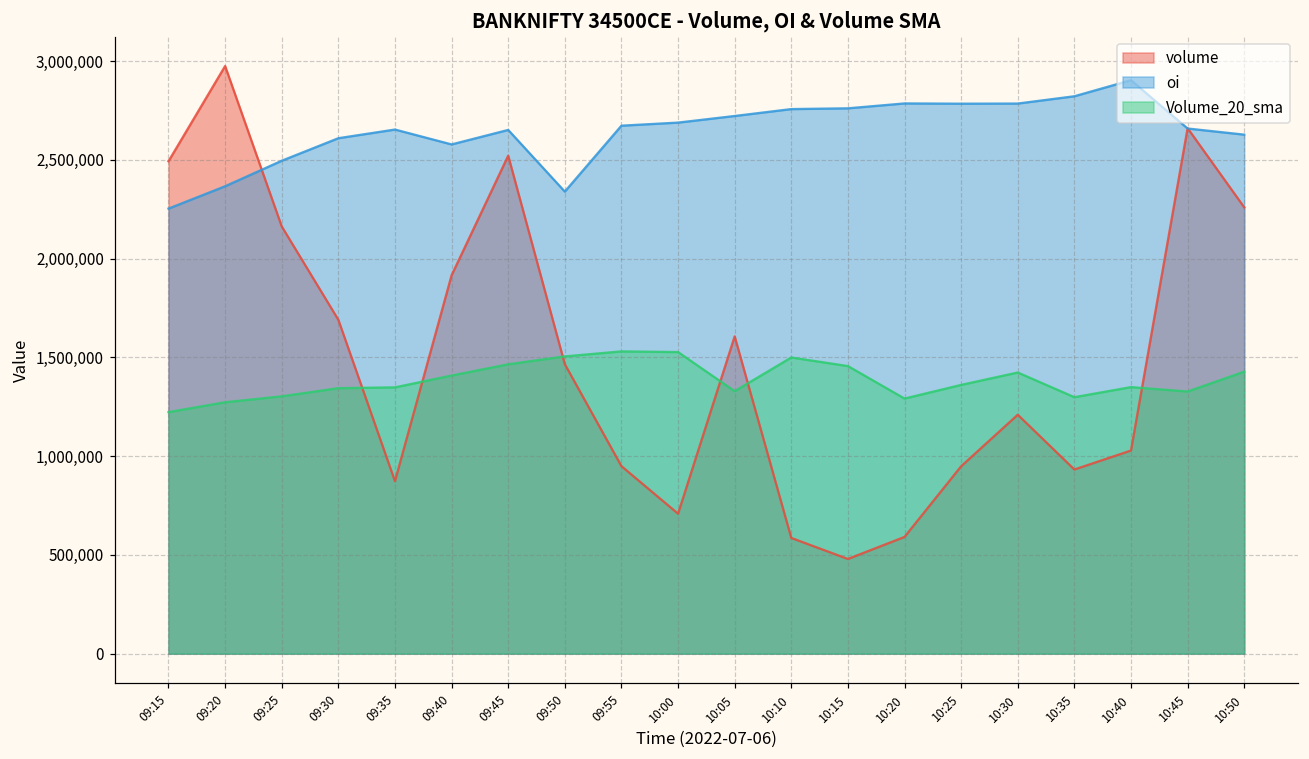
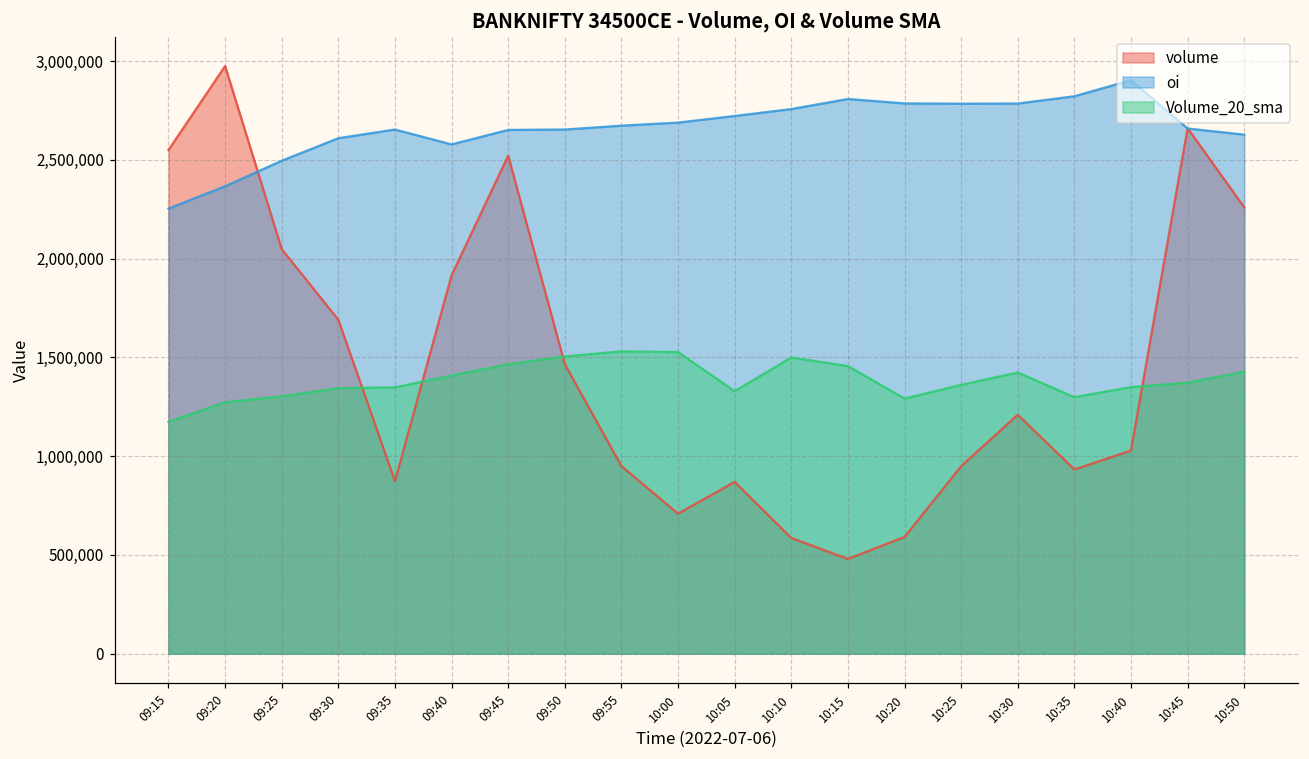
volume, 09:15: 2,490,000 -> 2,550,000
Volume_20_sma, 09:15: 1,220,000 -> 1,170,000
volume, 09:25: 2,160,000 -> 2,050,000
oi, 09:50: 2,340,000 -> 2,650,000
volume, 10:05: 1,610,000 -> 870,000
oi, 10:15: 2,760,000 -> 2,810,000
Volume_20_sma, 10:45: 1,330,000 -> 1,370,000
